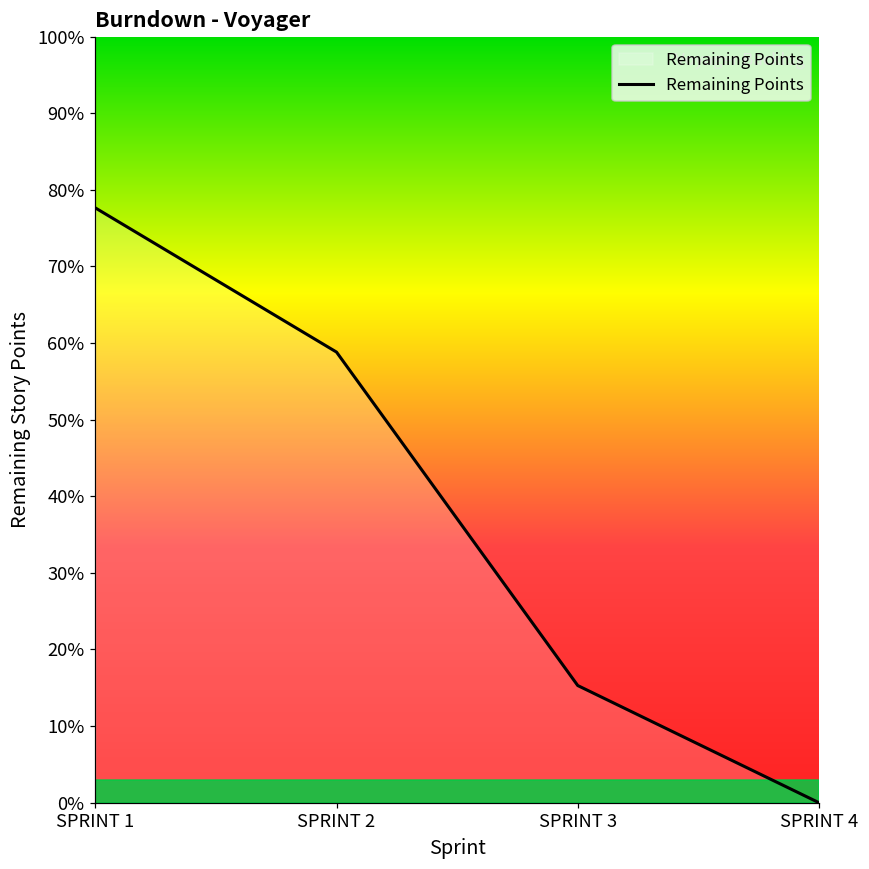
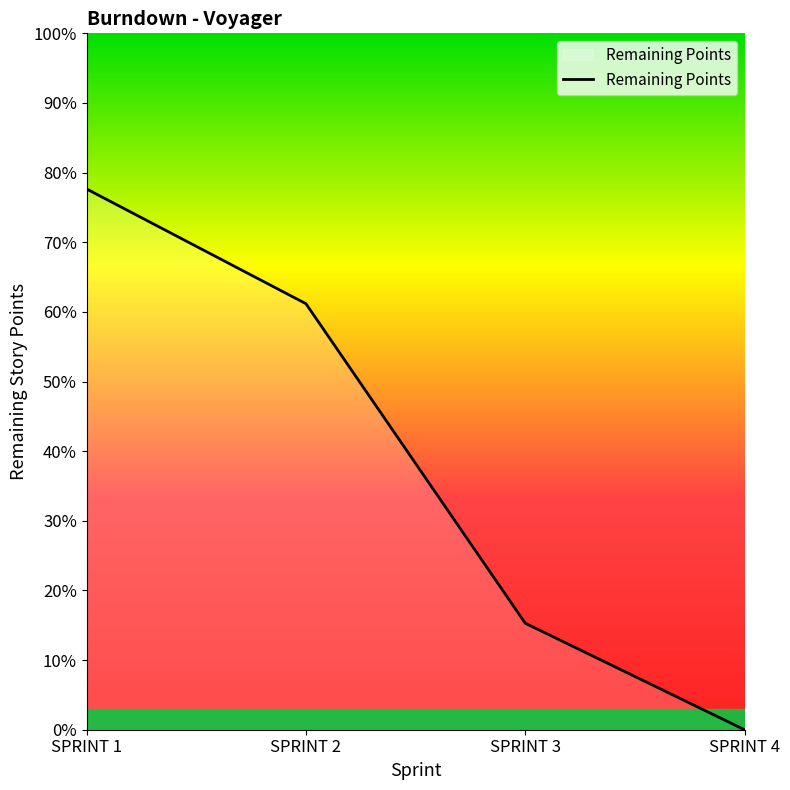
SPRINT 2: 59% -> 61%
